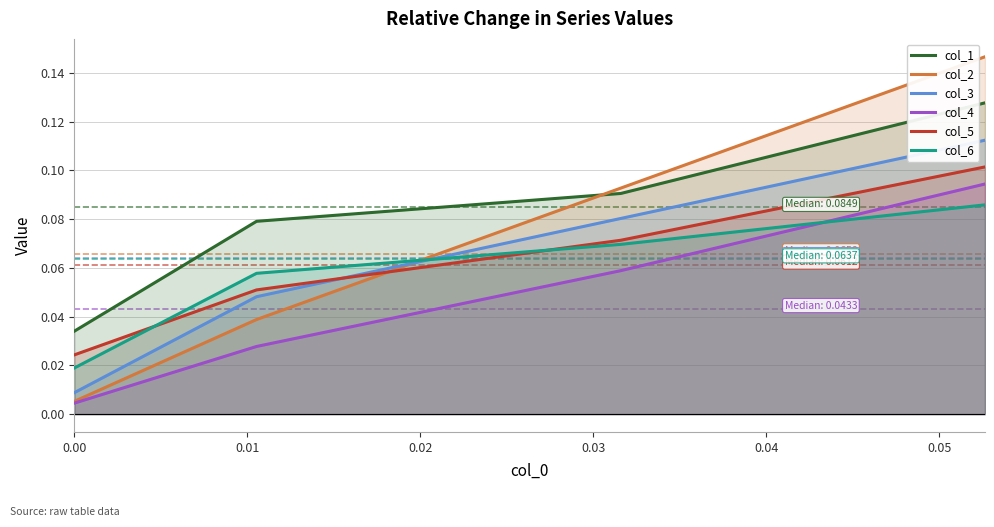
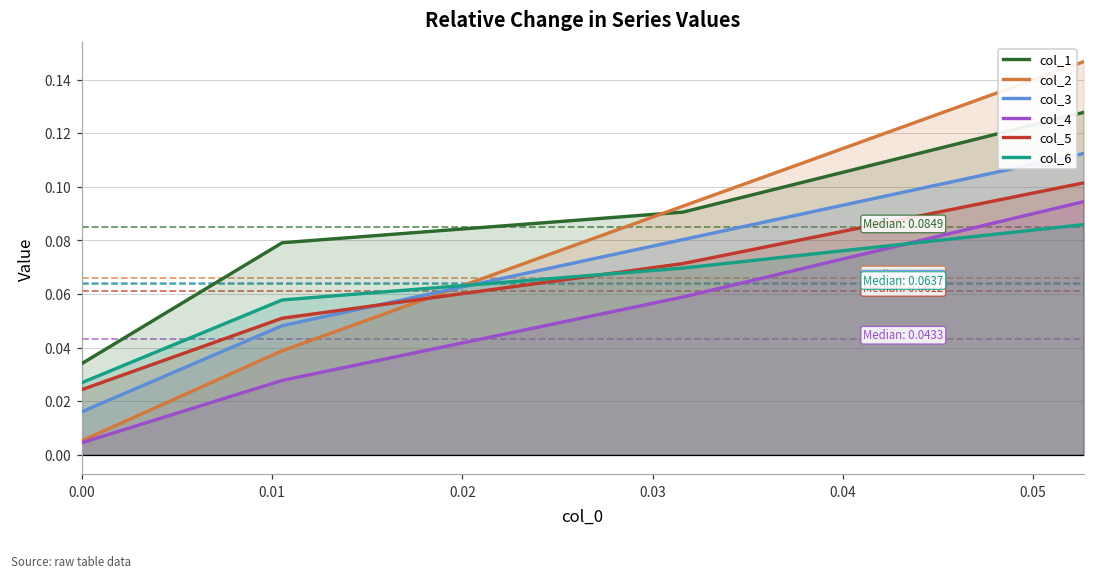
col_3, 0.00: 0.009 -> 0.016
col_6, 0.00: 0.019 -> 0.027
